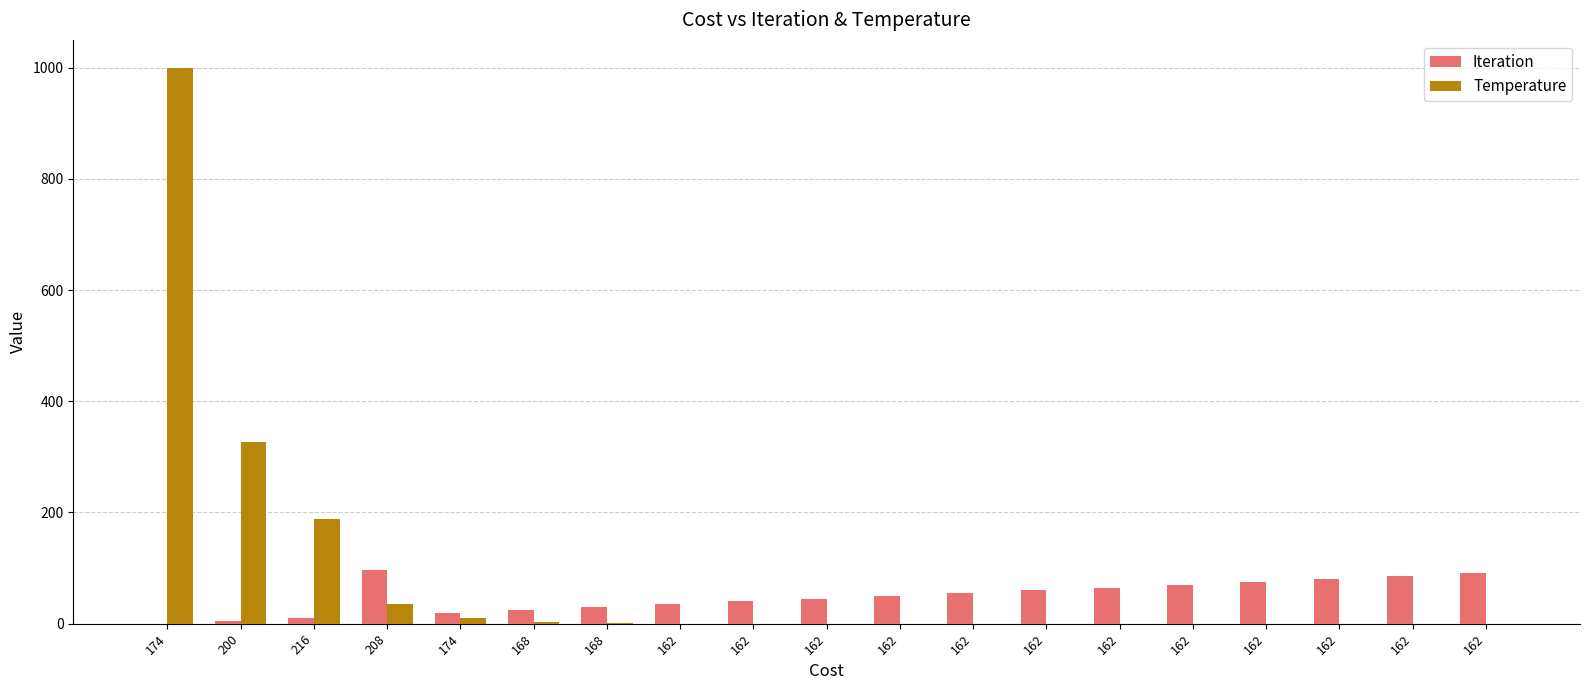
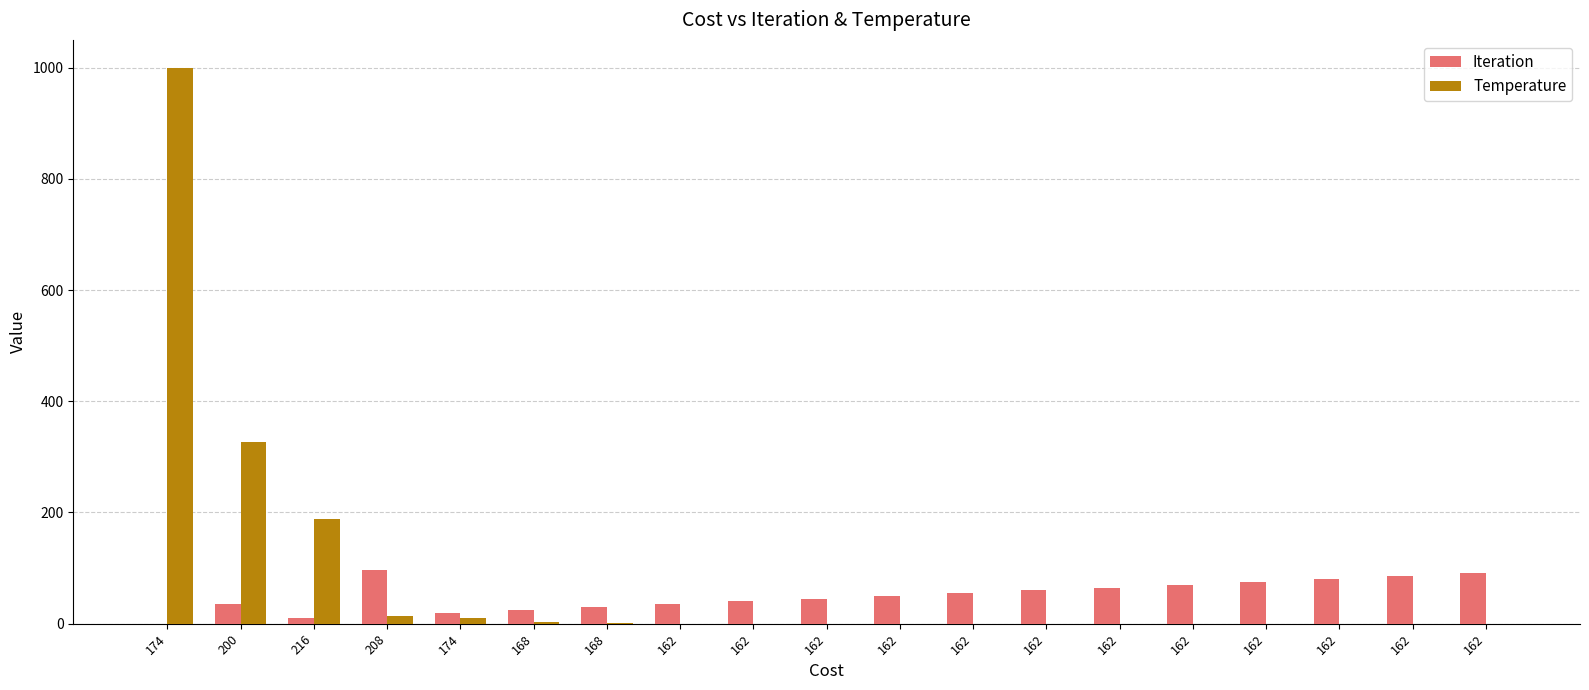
Iteration, 200: 10 -> 40
Temperature, 208: 40 -> 10
